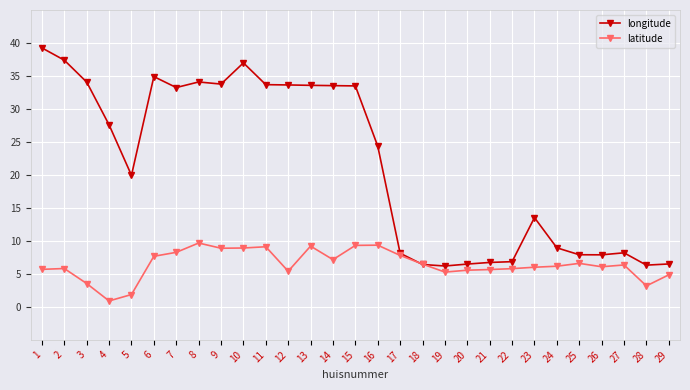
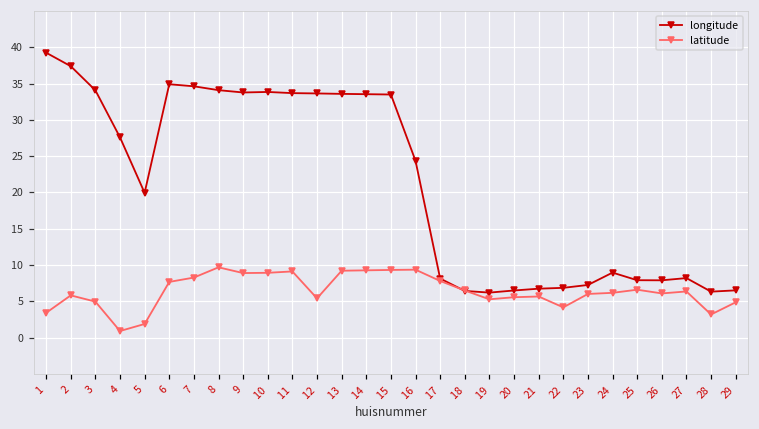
latitude, 1: 6 -> 3
latitude, 3: 4 -> 5
longitude, 7: 33 -> 35
longitude, 10: 37 -> 34
latitude, 14: 7 -> 9
latitude, 22: 6 -> 4
longitude, 23: 14 -> 7
